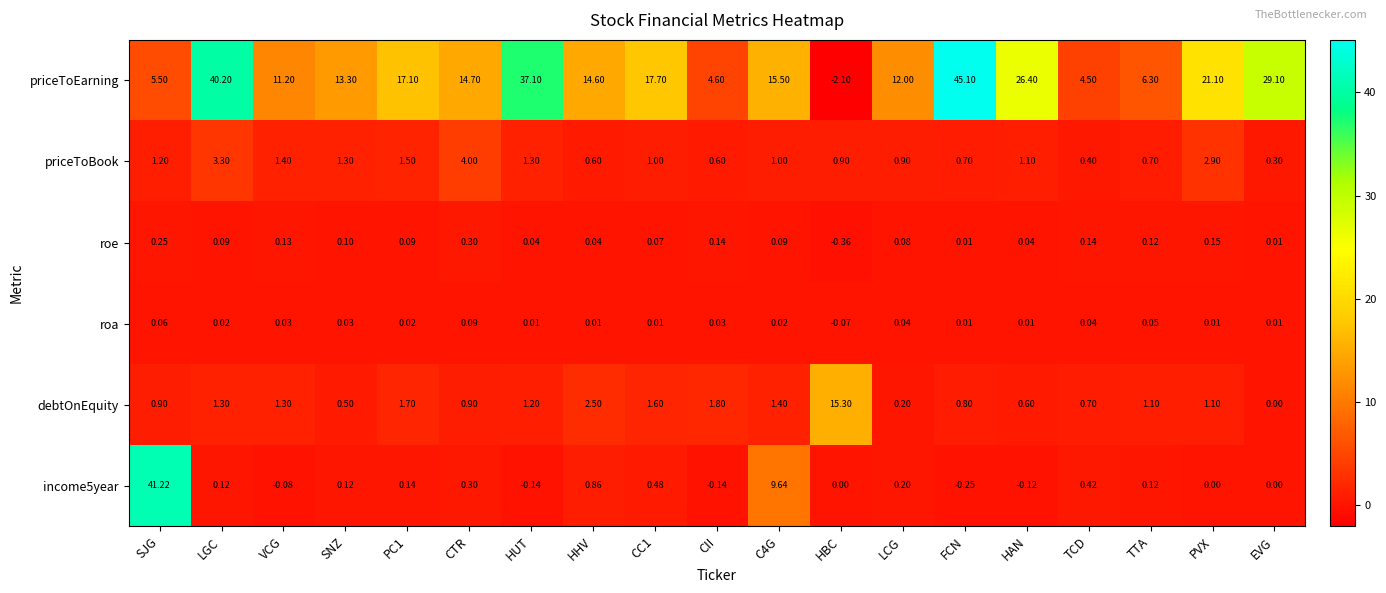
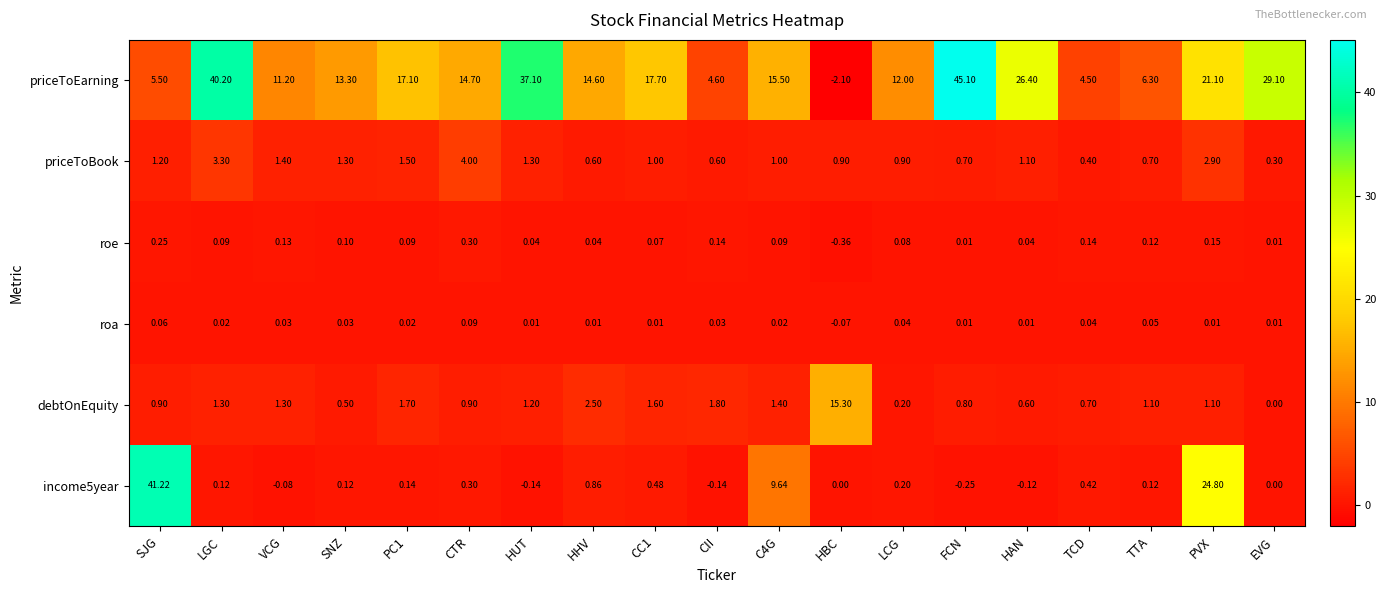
income5year, PVX: 0.00 -> 24.80
